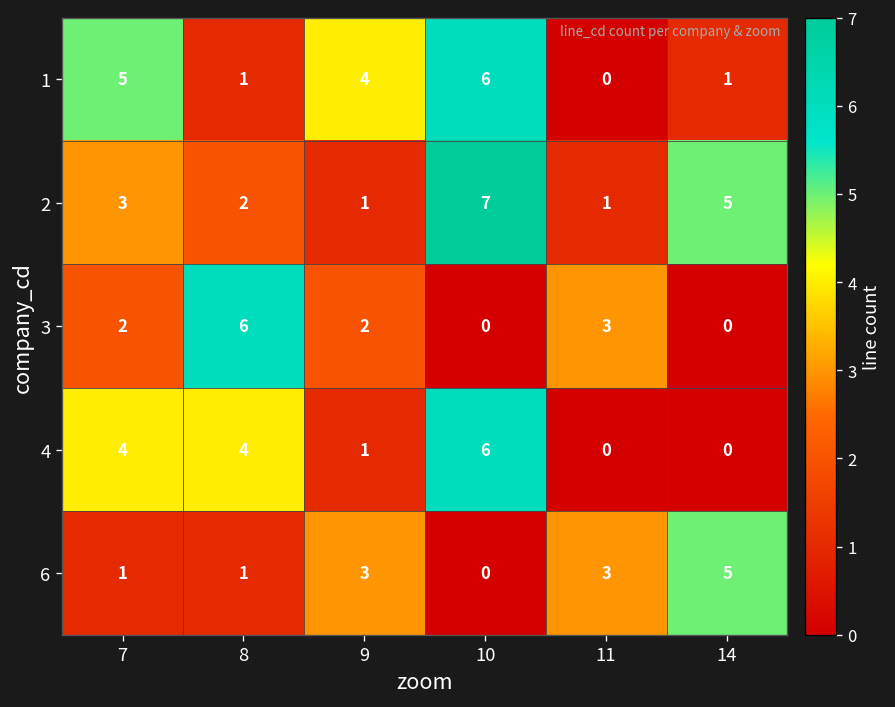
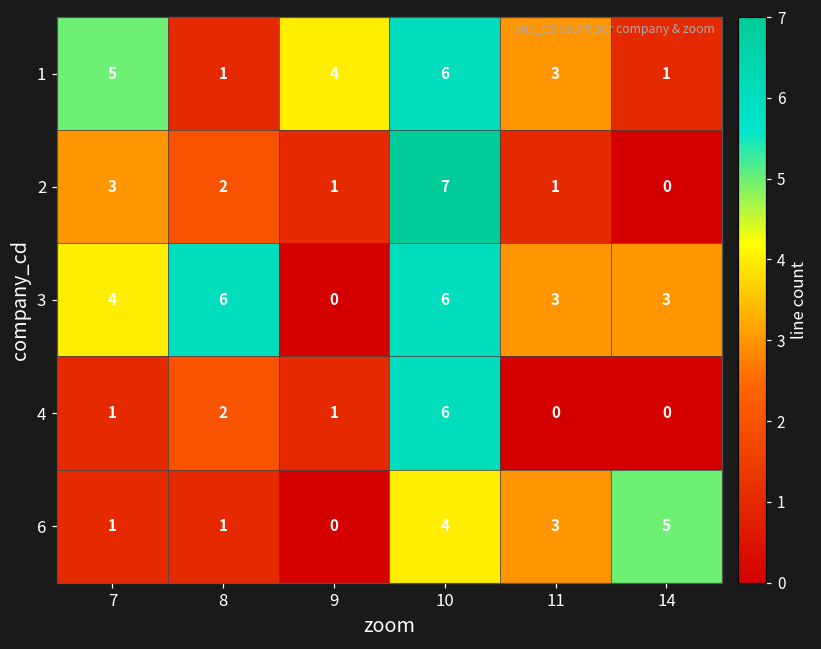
1, 11: 0 -> 3
2, 14: 5 -> 0
3, 7: 2 -> 4
3, 9: 2 -> 0
3, 10: 0 -> 6
3, 14: 0 -> 3
4, 7: 4 -> 1
4, 8: 4 -> 2
6, 9: 3 -> 0
6, 10: 0 -> 4
